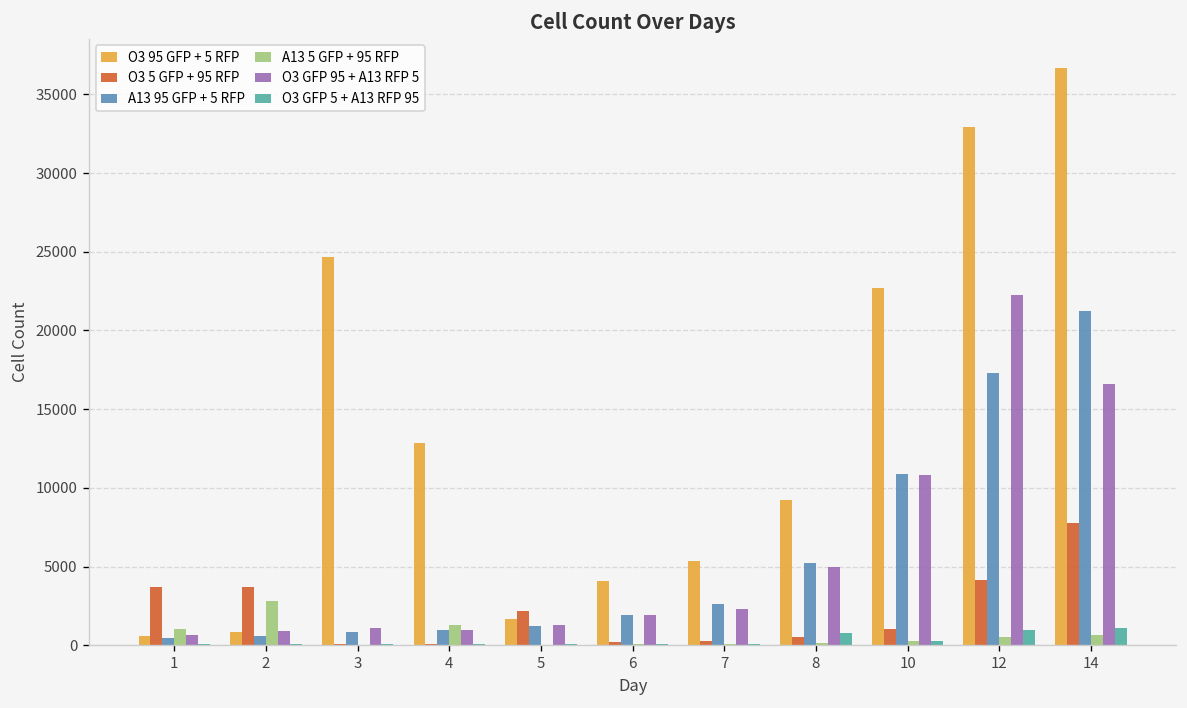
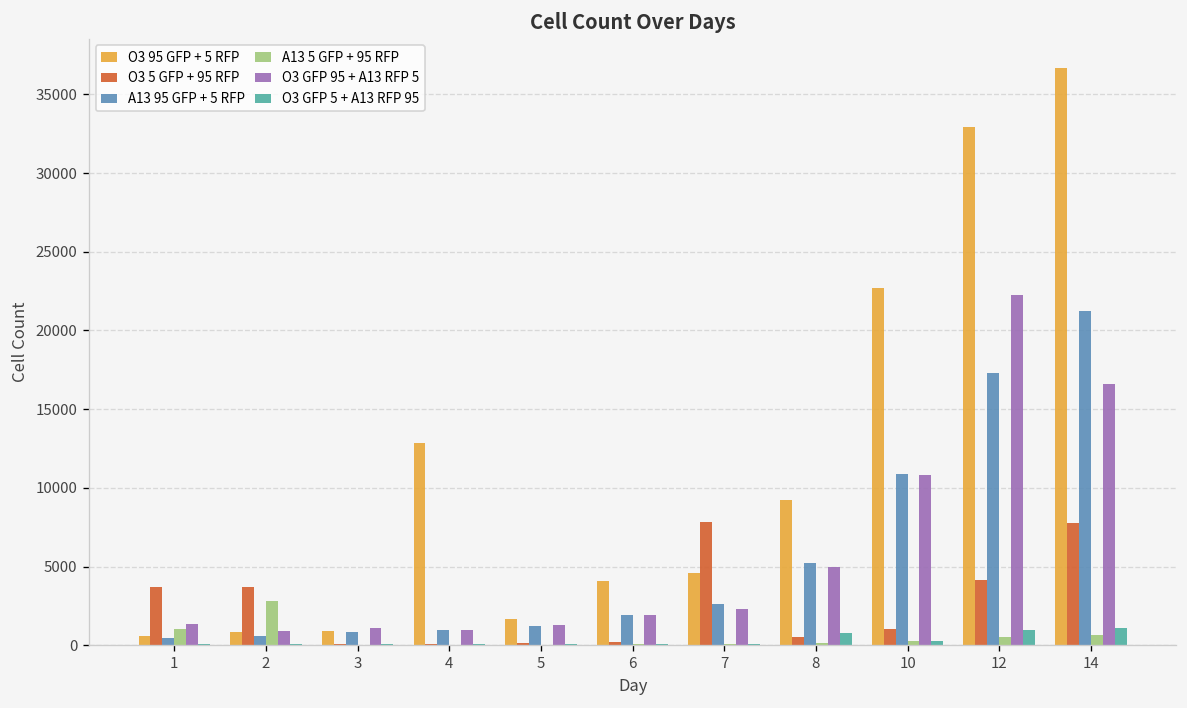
O3 GFP 95 + A13 RFP 5, 1: 700 -> 1300
O3 95 GFP + 5 RFP, 3: 24700 -> 900
A13 5 GFP + 95 RFP, 4: 1300 -> 0
O3 5 GFP + 95 RFP, 5: 2200 -> 100
O3 95 GFP + 5 RFP, 7: 5400 -> 4600
O3 5 GFP + 95 RFP, 7: 300 -> 7800
